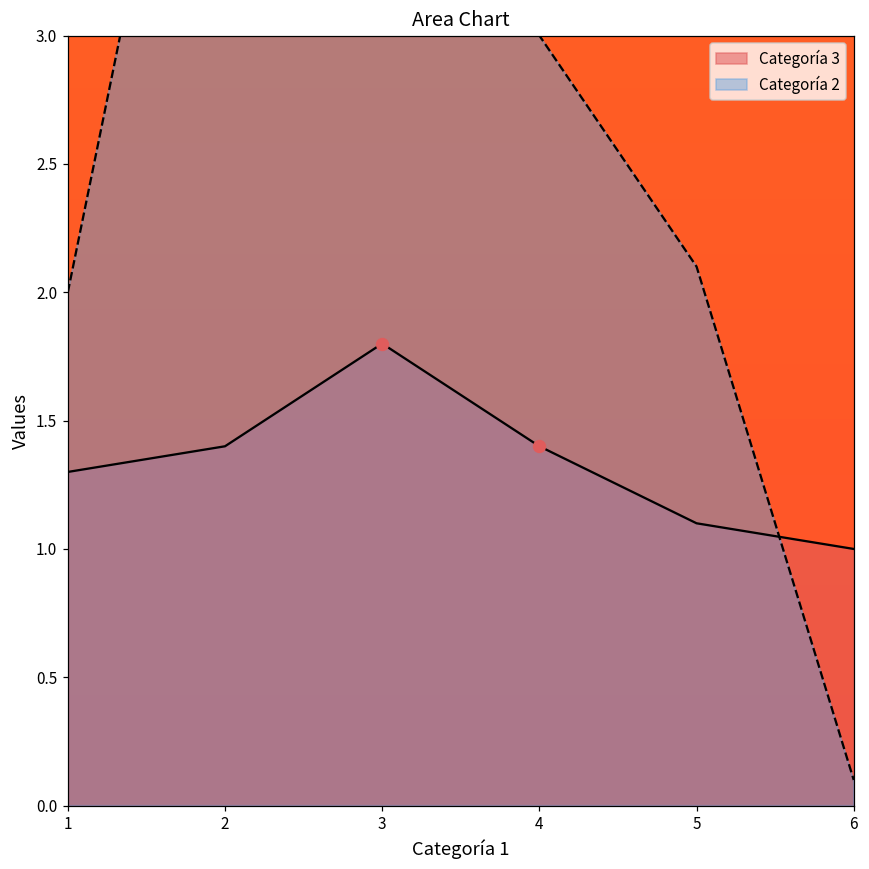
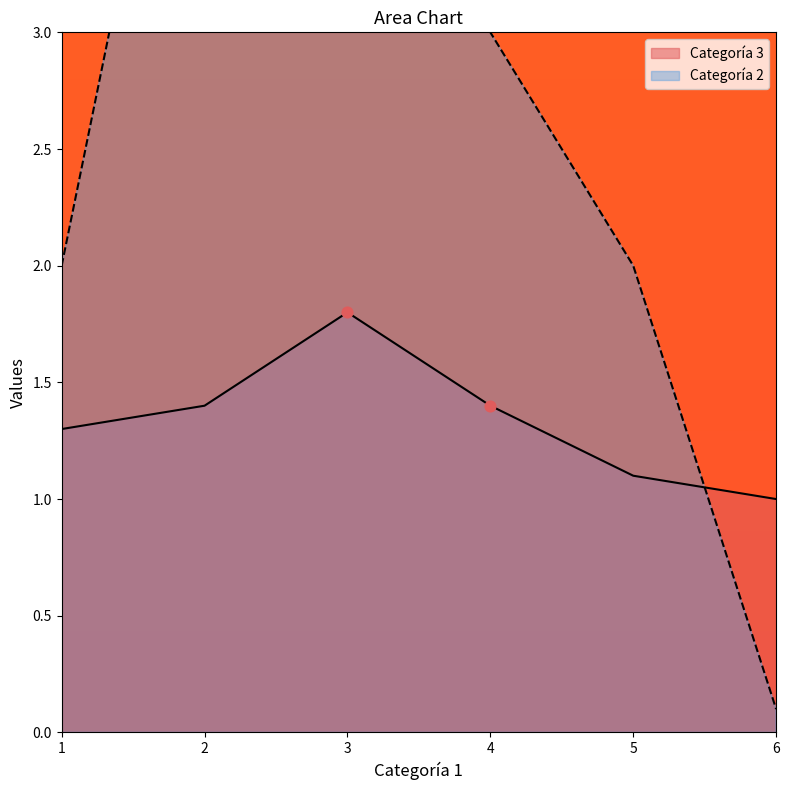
Categoría 2, 5: 2.10 -> 2.00
